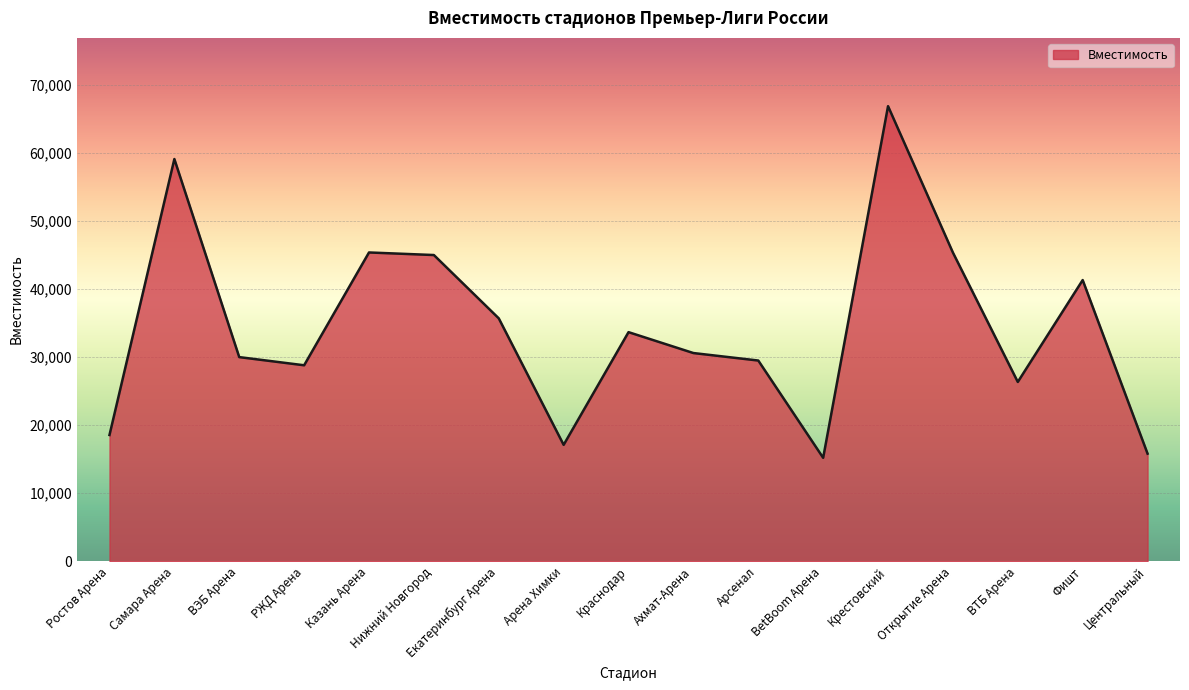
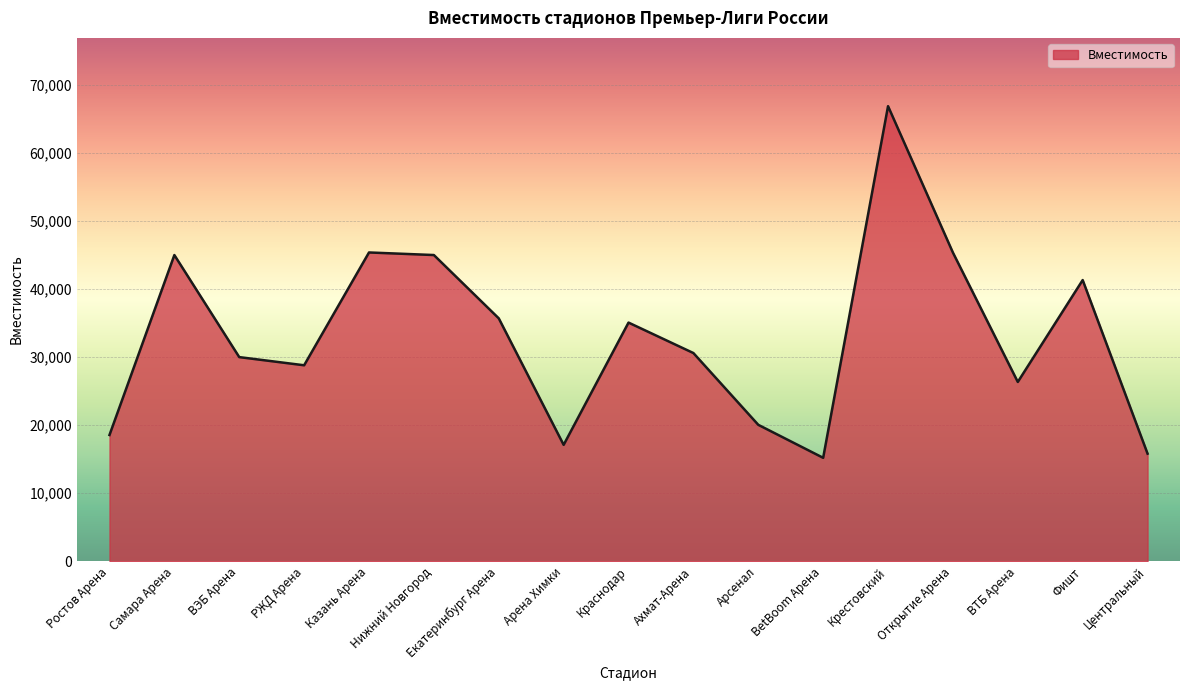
Самара Арена: 59,000 -> 45,000
Краснодар: 34,000 -> 35,000
Арсенал: 29,000 -> 20,000
